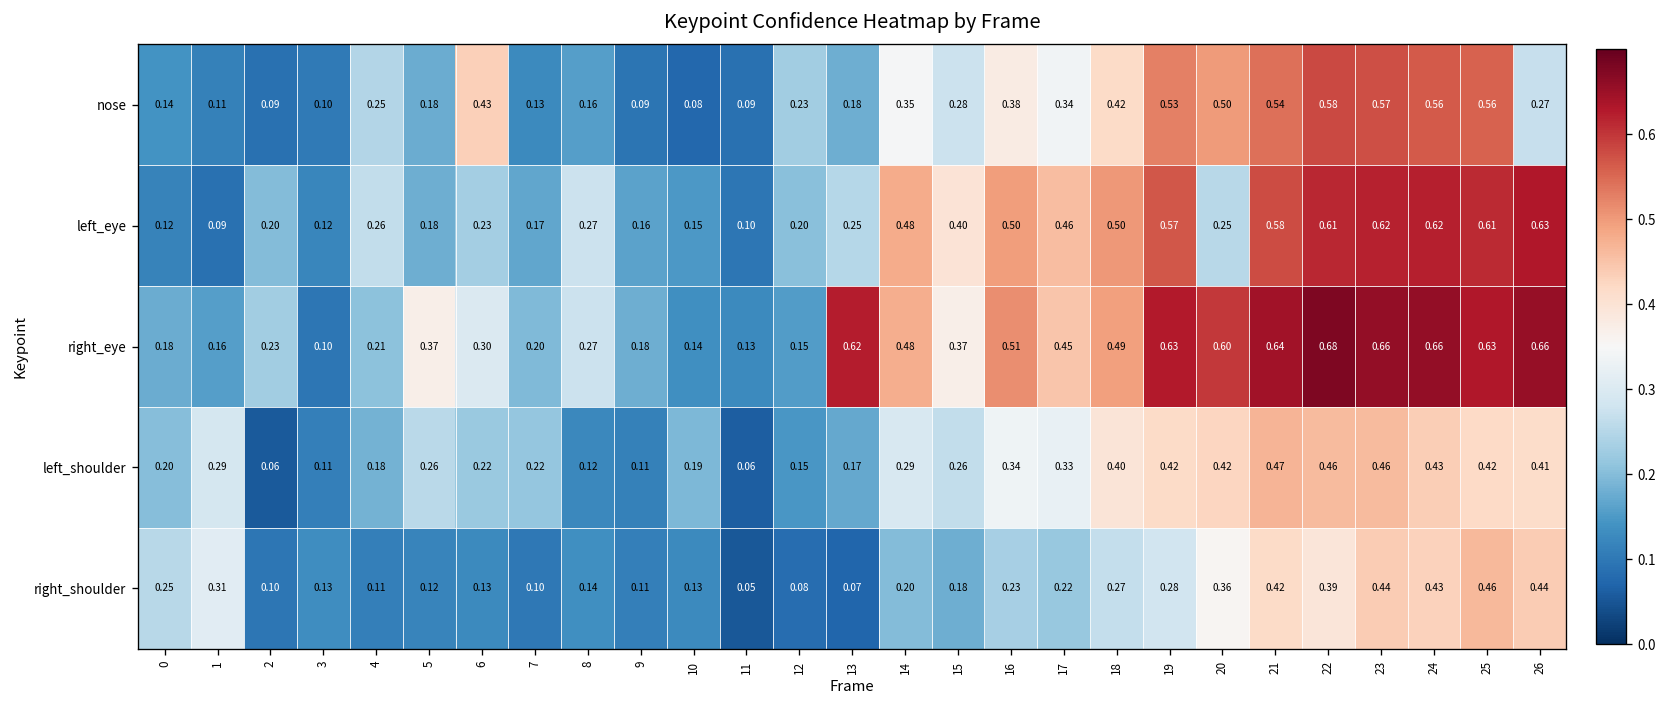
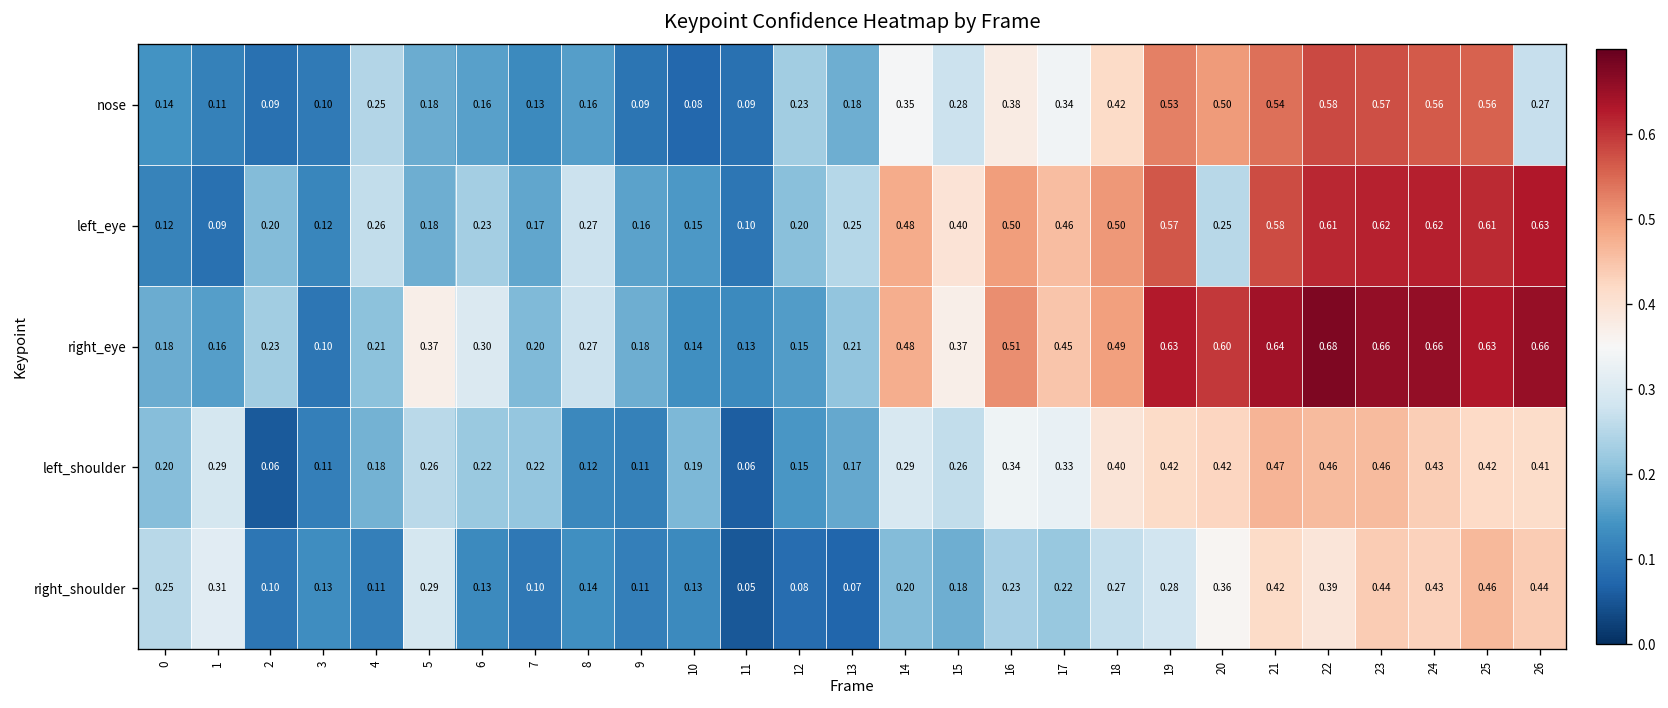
nose, 6: 0.43 -> 0.16
right_eye, 13: 0.62 -> 0.21
right_shoulder, 5: 0.12 -> 0.29
